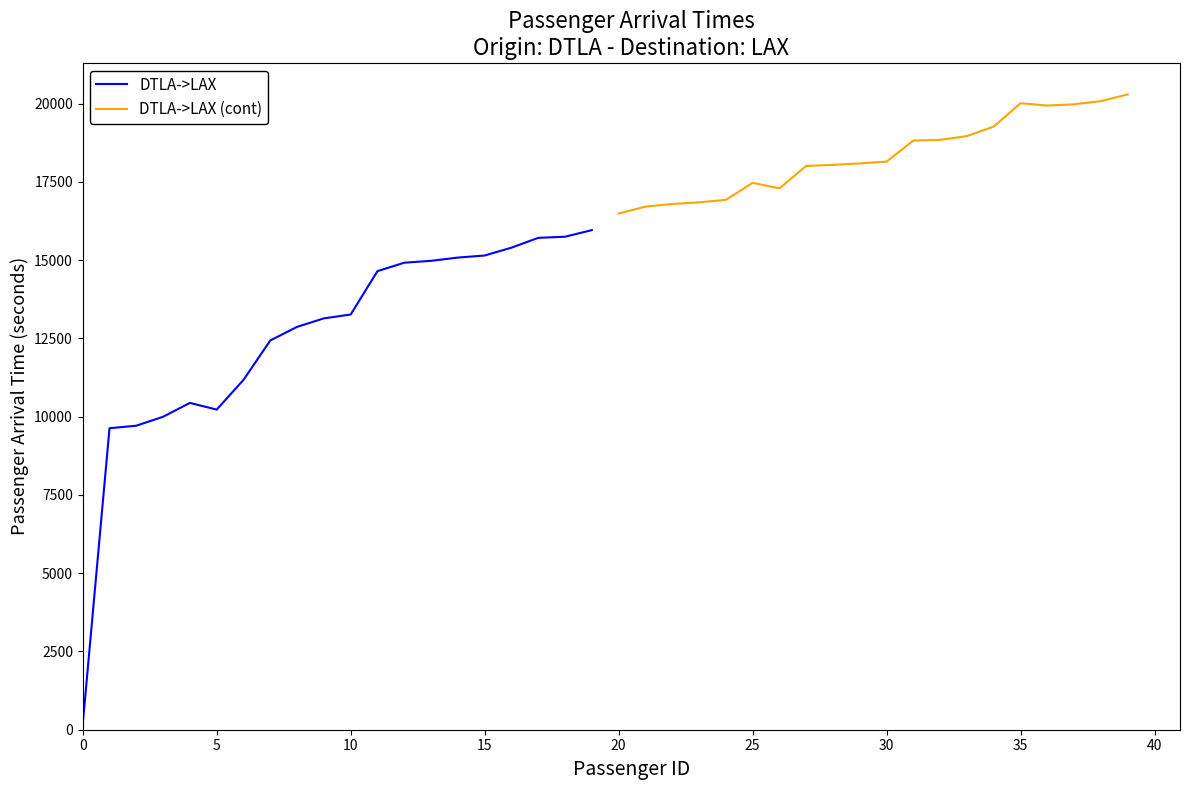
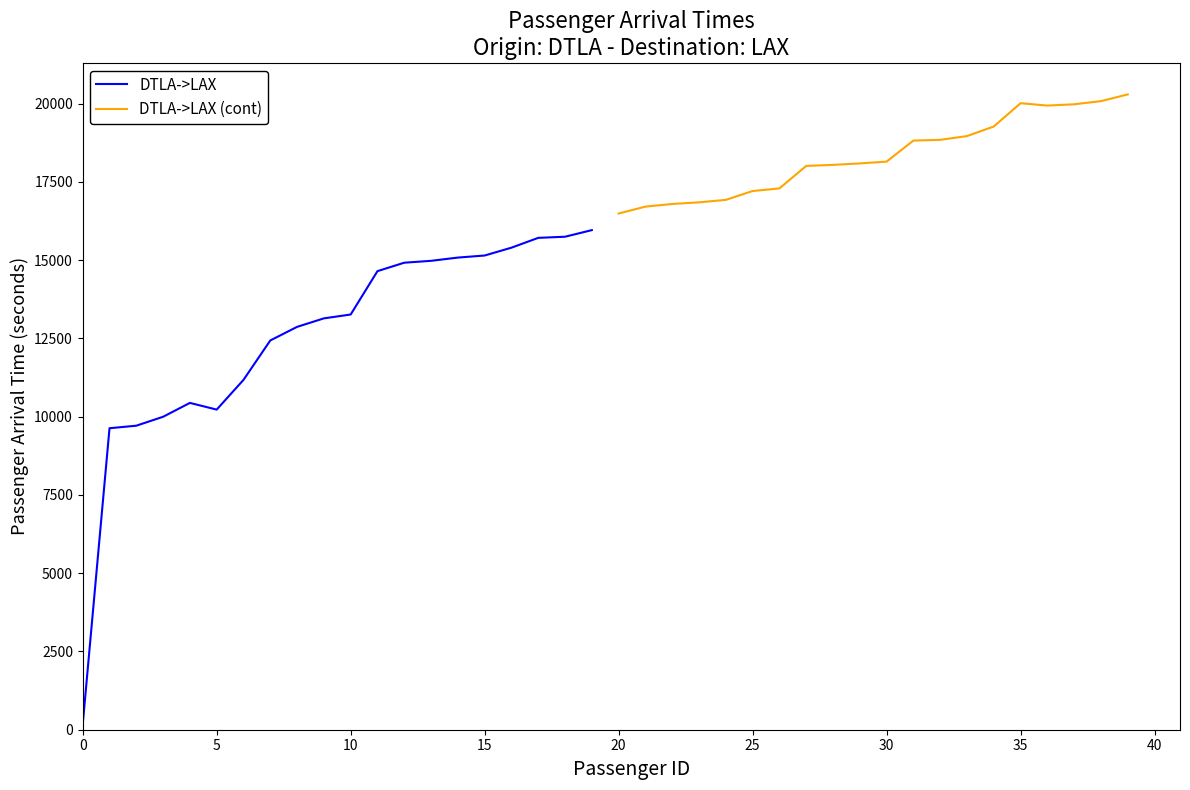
DTLA->LAX (cont), 25: 17500 -> 17200
